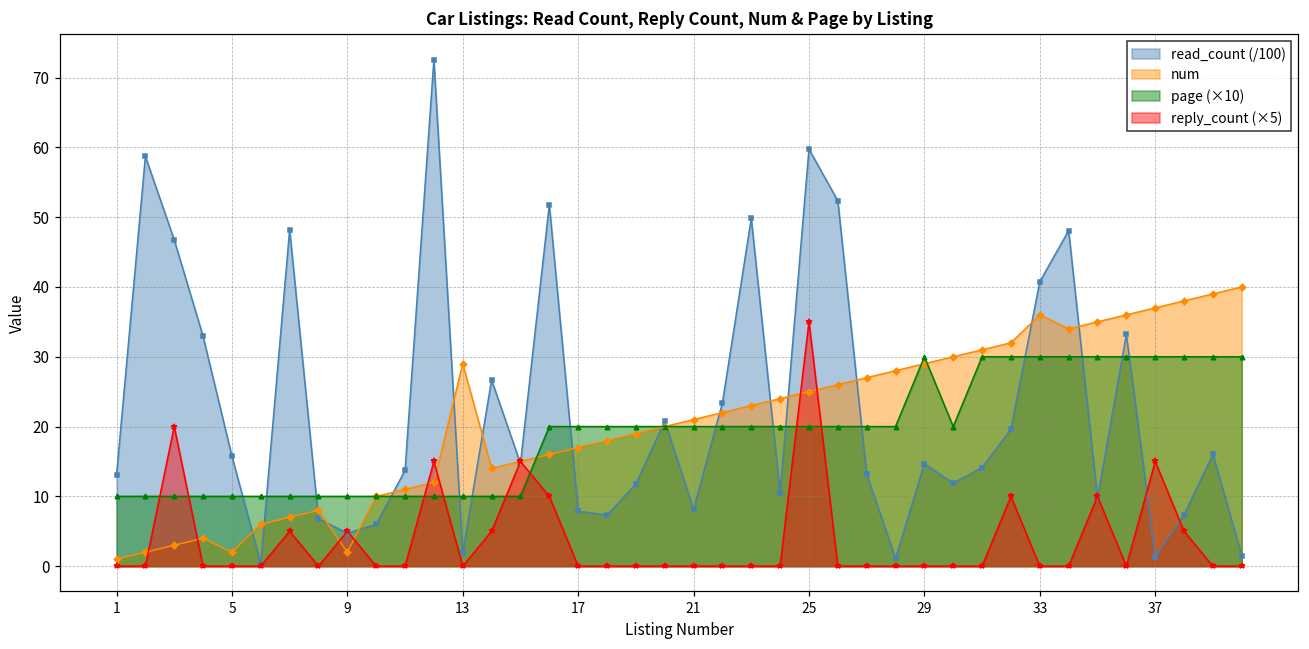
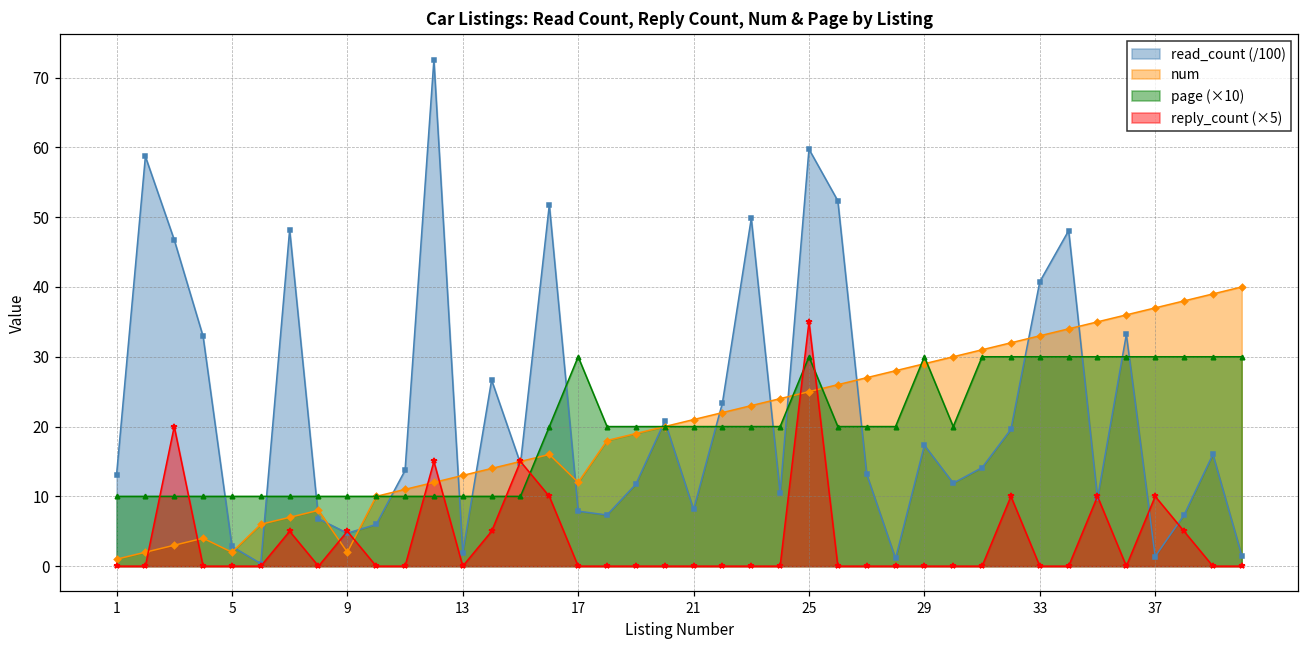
read_count (/100), 5: 16 -> 3
num, 13: 29 -> 13
num, 17: 17 -> 12
page (×10), 17: 20 -> 30
page (×10), 25: 20 -> 30
read_count (/100), 29: 15 -> 17
num, 33: 36 -> 33
reply_count (×5), 37: 15 -> 10
